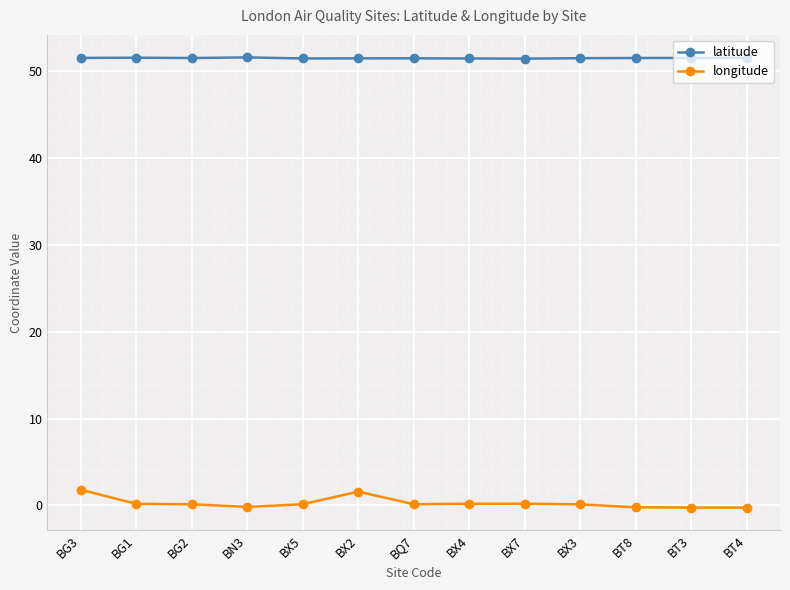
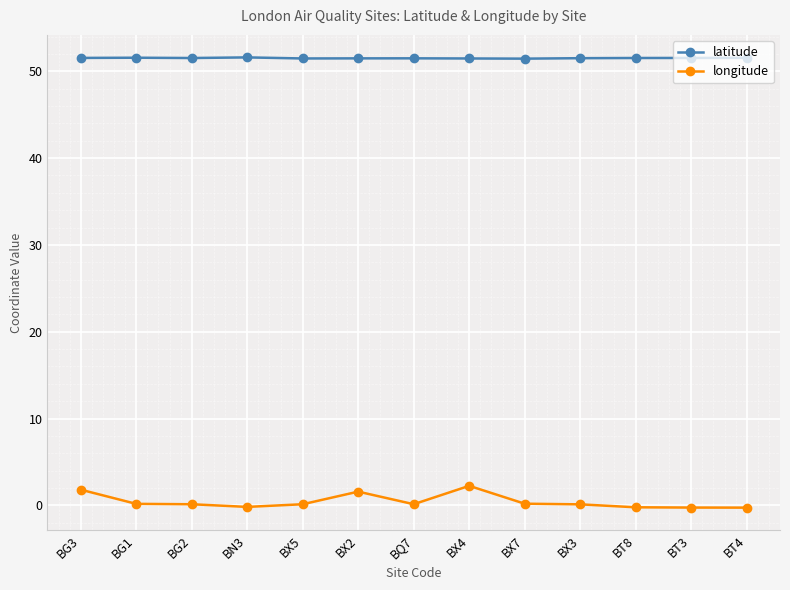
longitude, BX4: 0 -> 2
